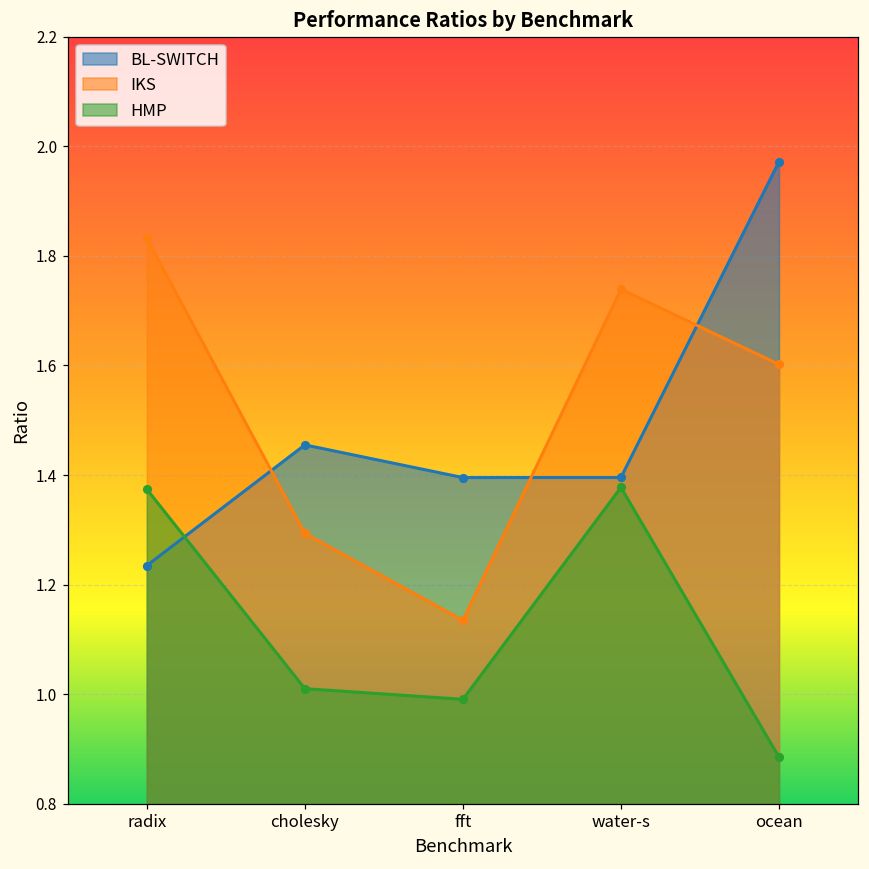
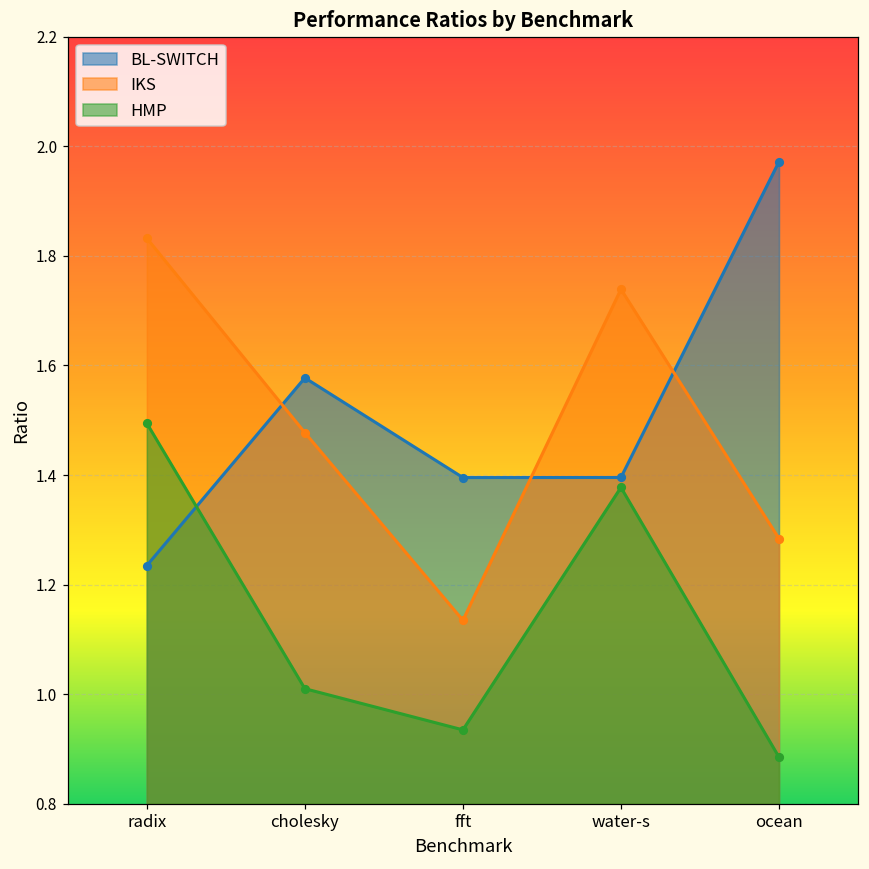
HMP, radix: 1.37 -> 1.49
BL-SWITCH, cholesky: 1.45 -> 1.58
IKS, cholesky: 1.29 -> 1.48
HMP, fft: 0.99 -> 0.93
IKS, ocean: 1.60 -> 1.28
